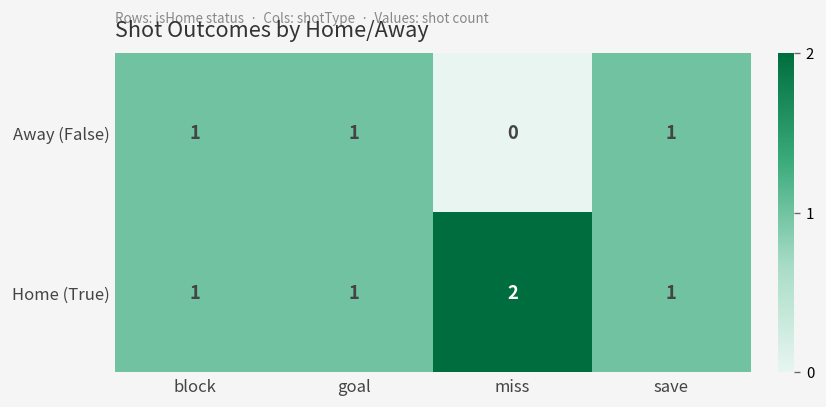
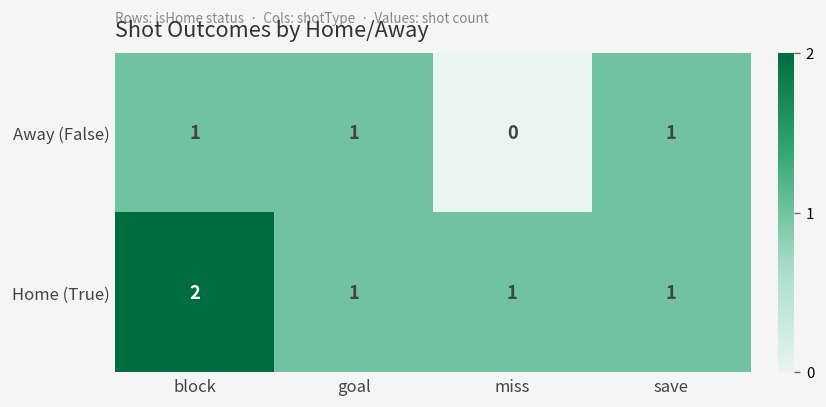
Home (True), block: 1 -> 2
Home (True), miss: 2 -> 1
